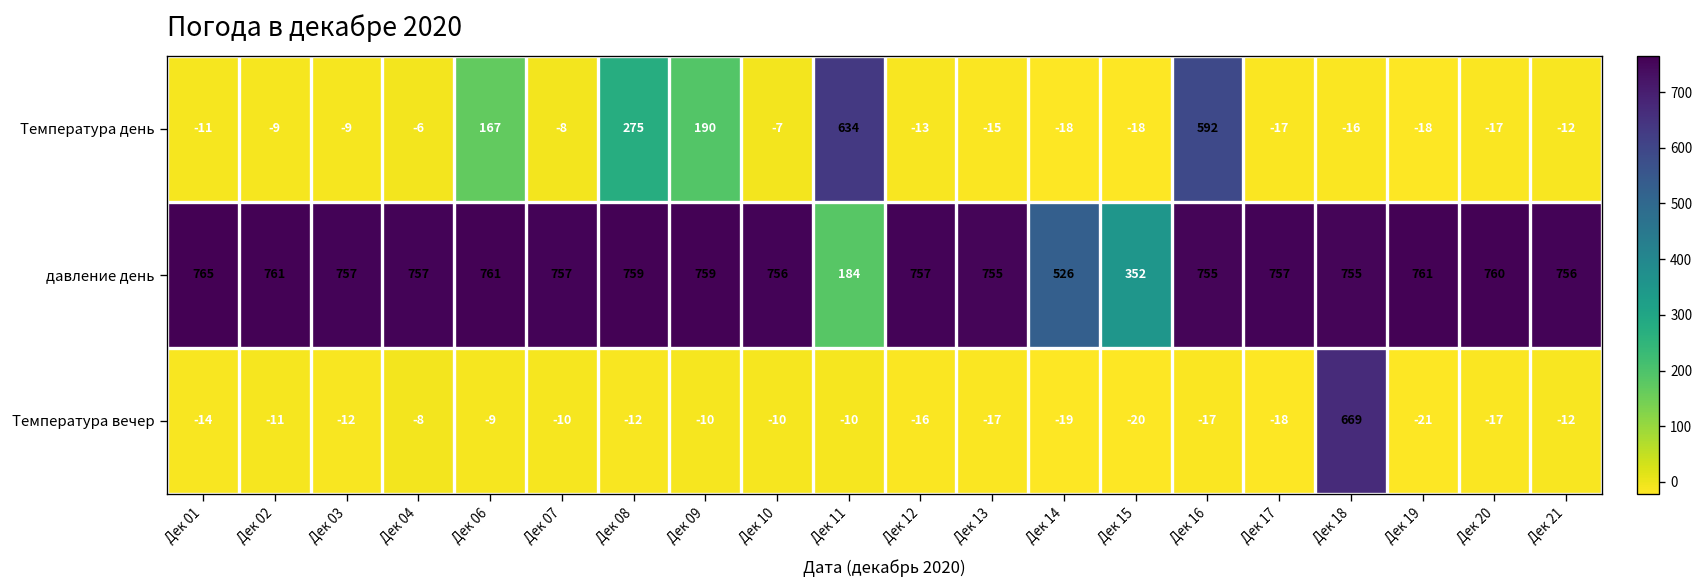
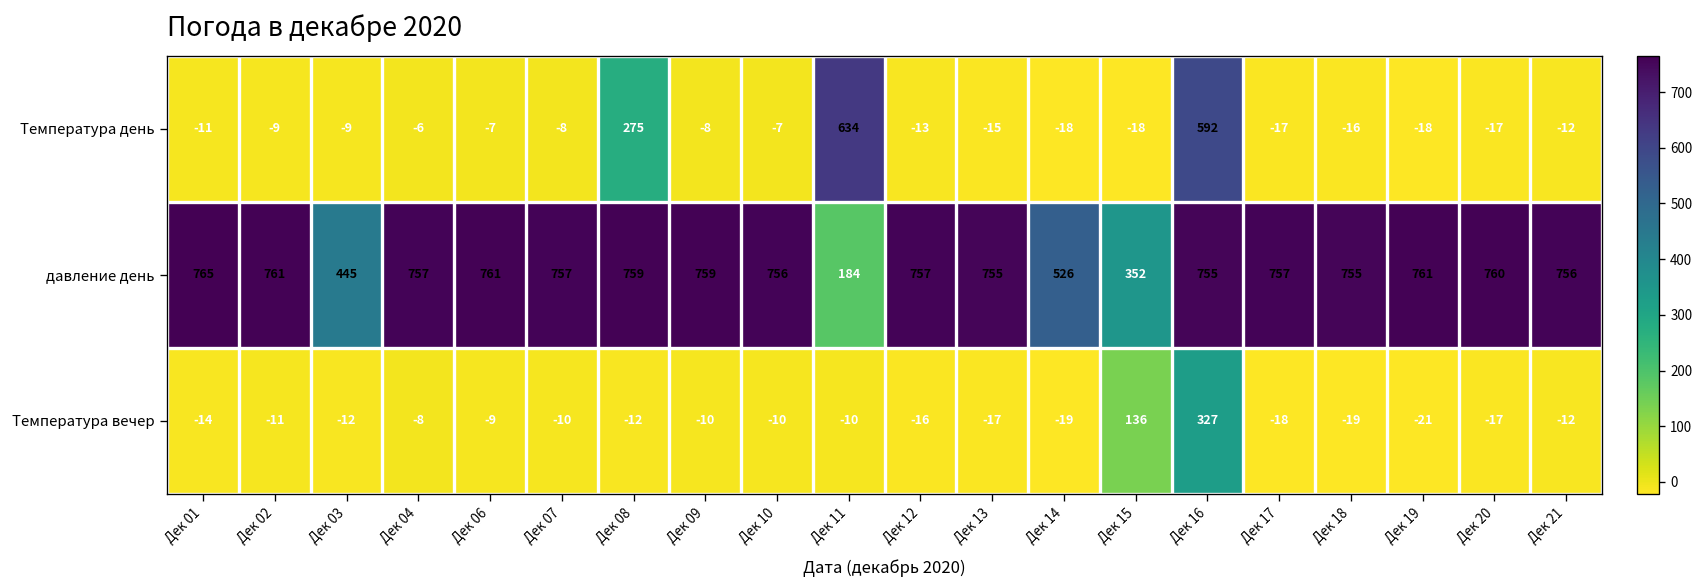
Температура день, Дек 06: 167 -> -7
Температура день, Дек 09: 190 -> -8
давление день, Дек 03: 757 -> 445
Температура вечер, Дек 15: -20 -> 136
Температура вечер, Дек 16: -17 -> 327
Температура вечер, Дек 18: 669 -> -19
